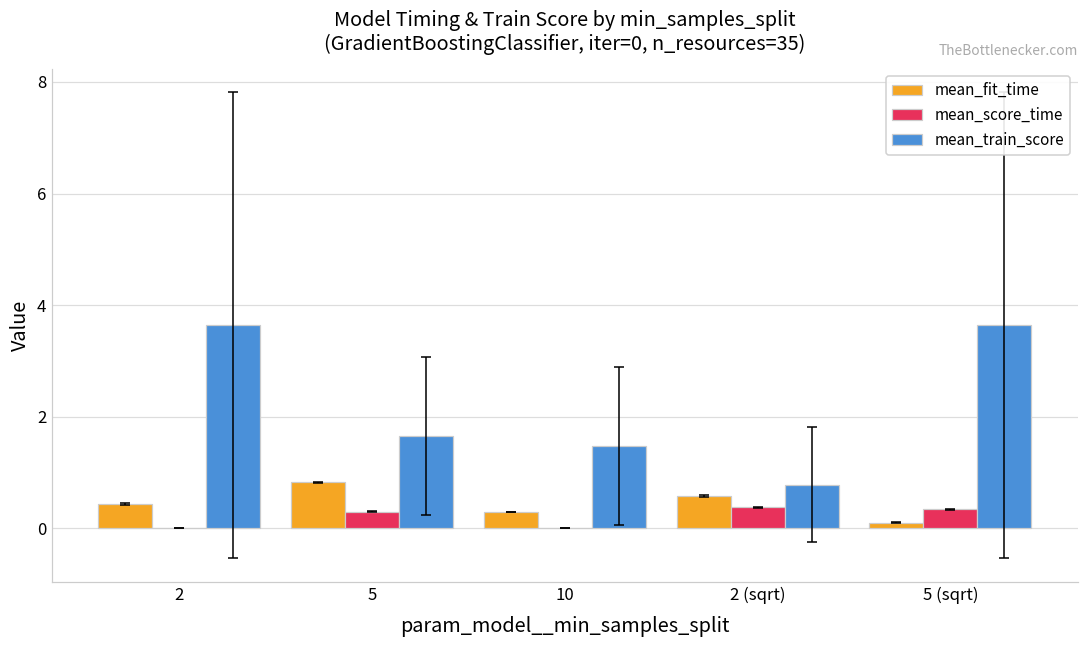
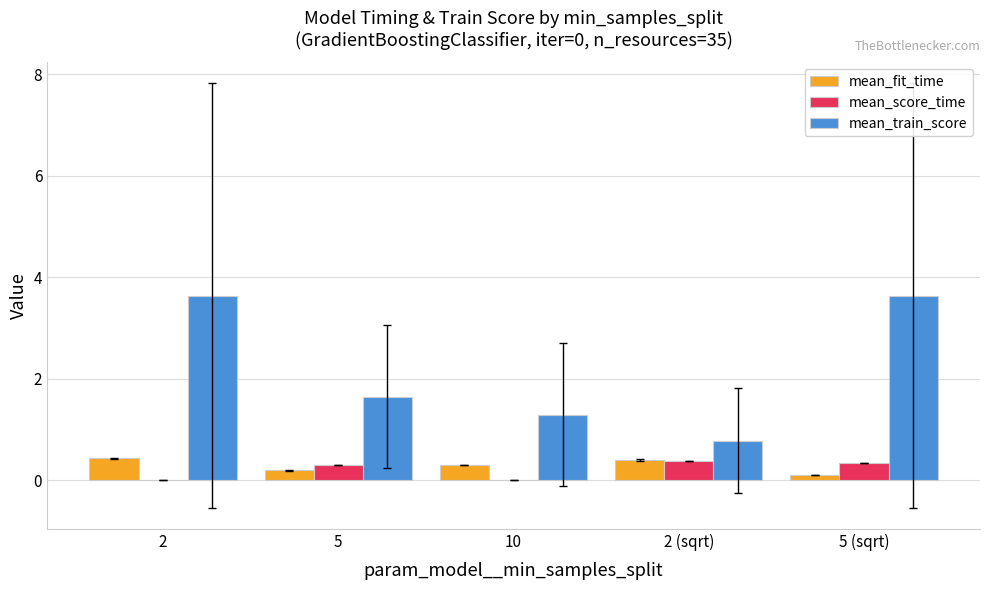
mean_fit_time, 5: 0.8 -> 0.2
mean_train_score, 10: 1.5 -> 1.3
mean_fit_time, 2 (sqrt): 0.6 -> 0.4
